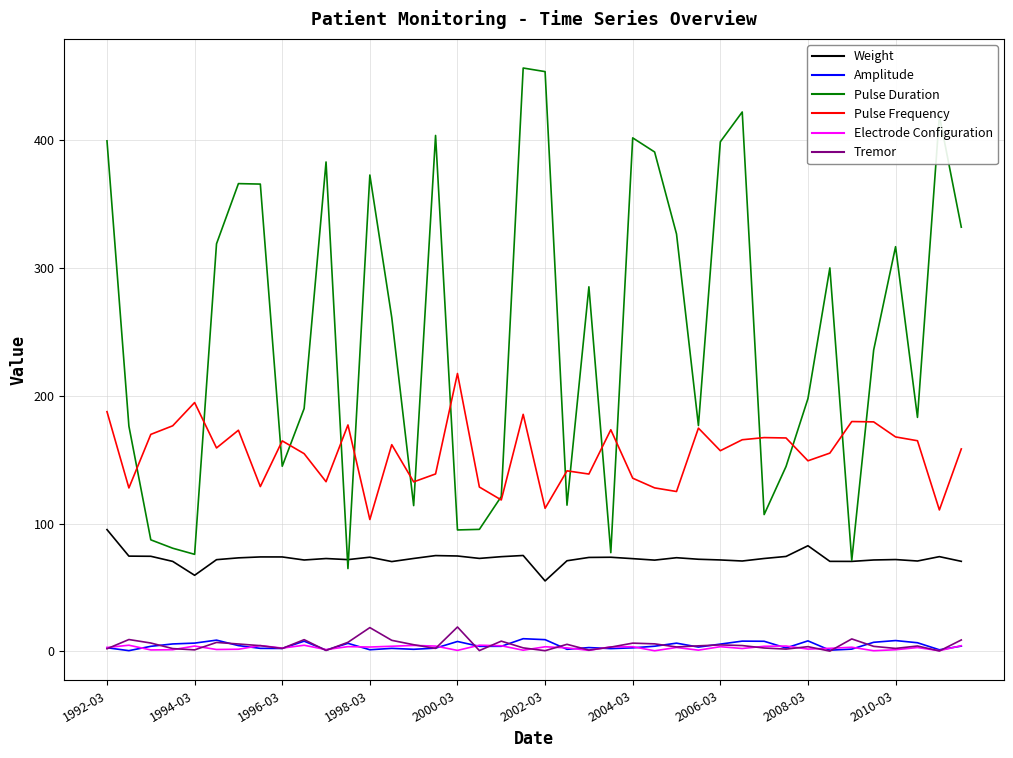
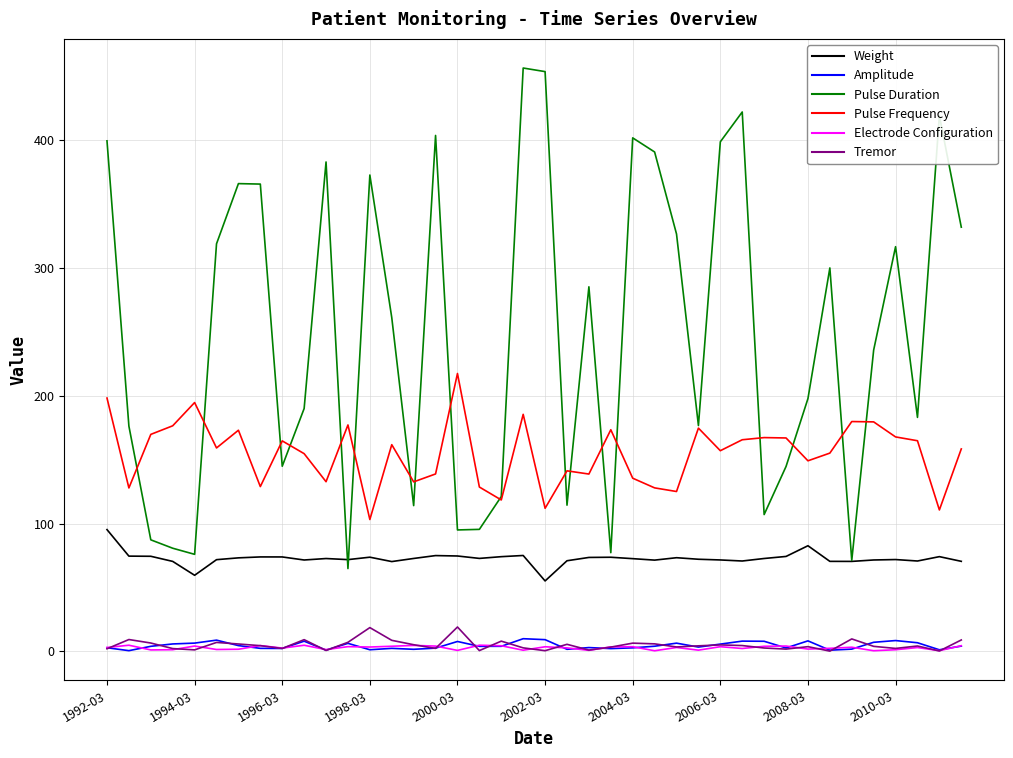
Pulse Frequency, 1992-03: 188 -> 198
